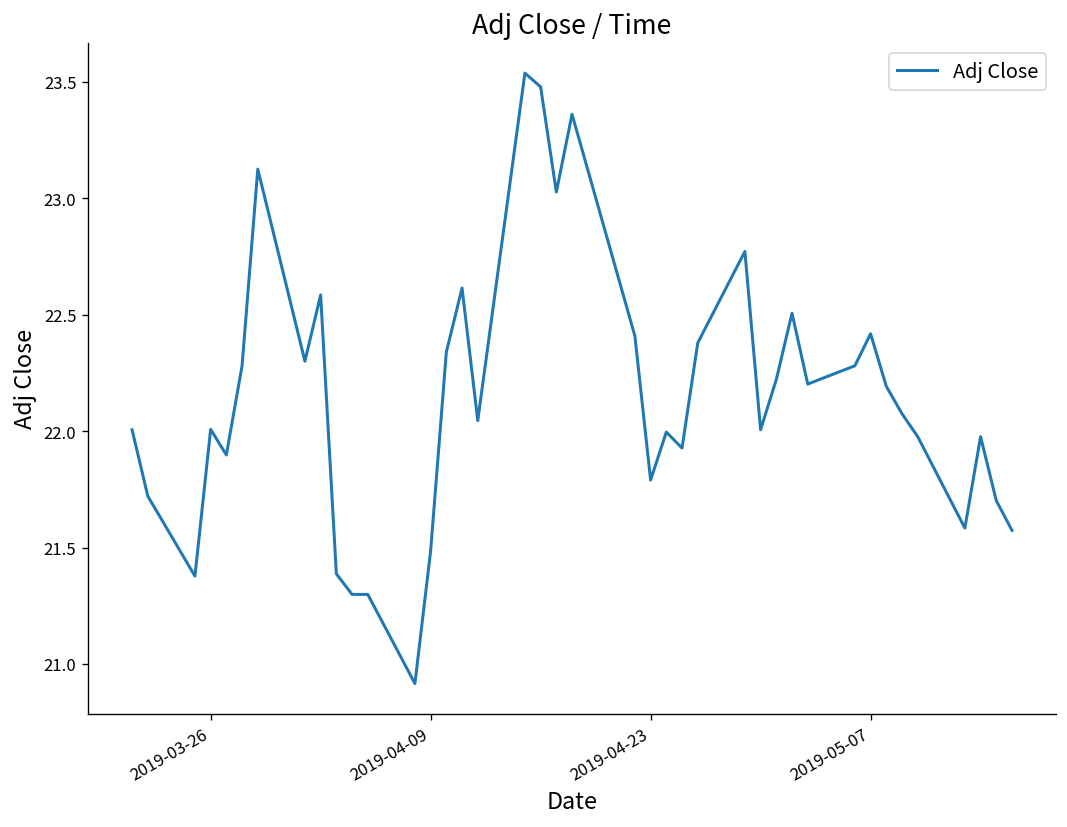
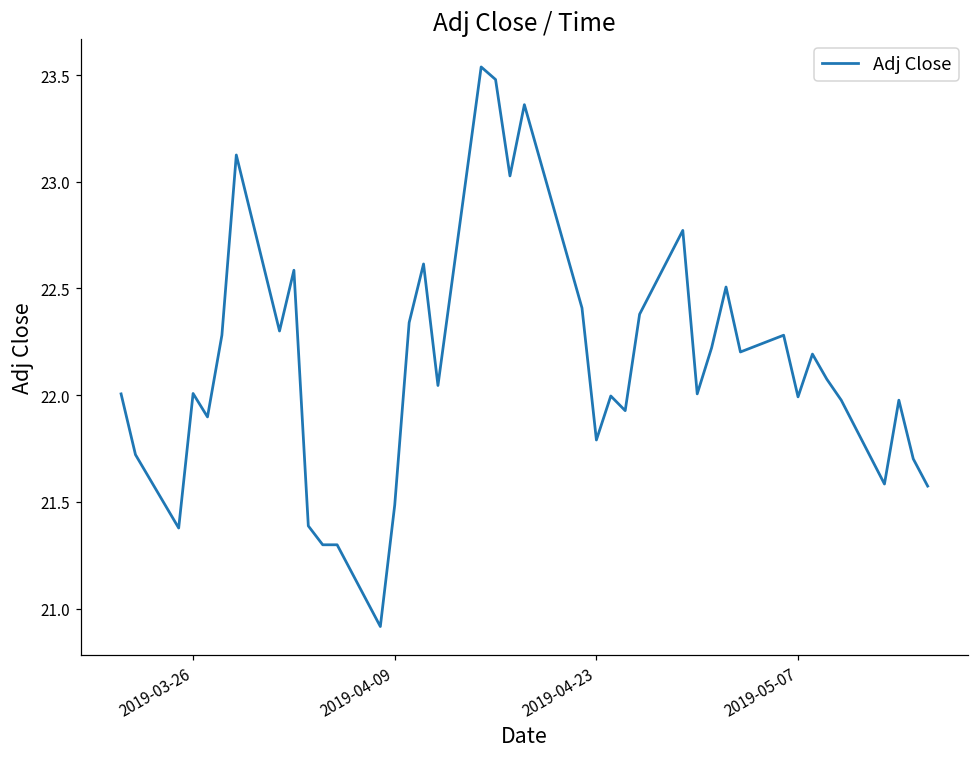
2019-05-07: 22.42 -> 21.99
